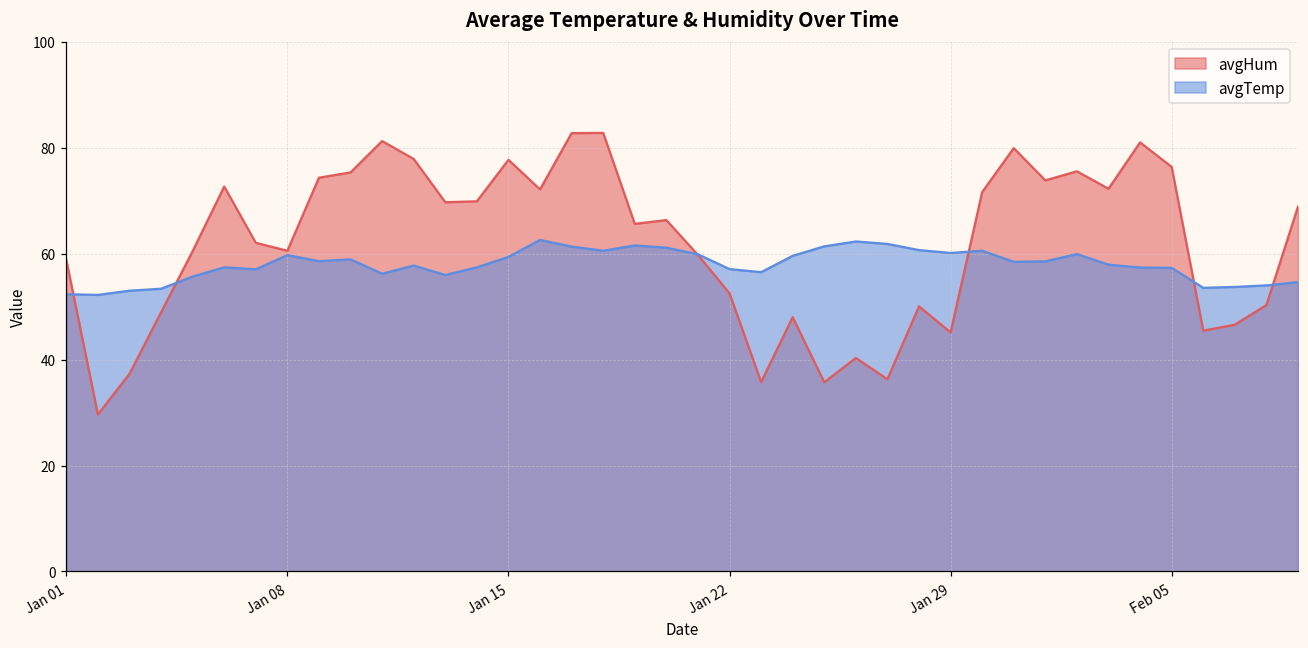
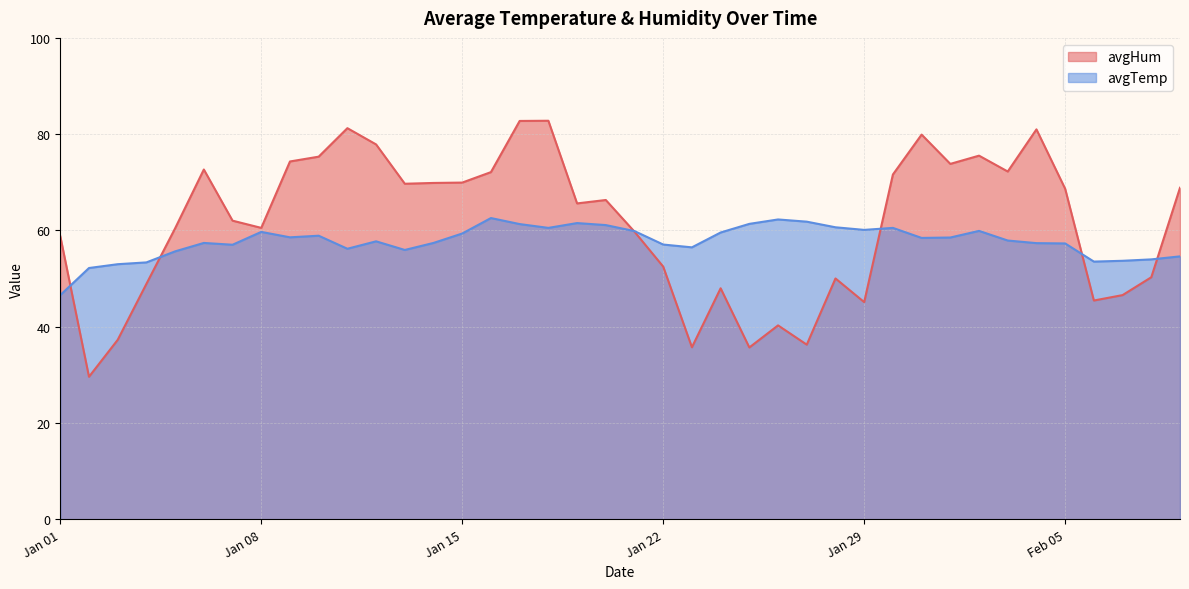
avgTemp, Jan 01: 52 -> 47
avgHum, Jan 15: 78 -> 70
avgHum, Feb 05: 76 -> 69
